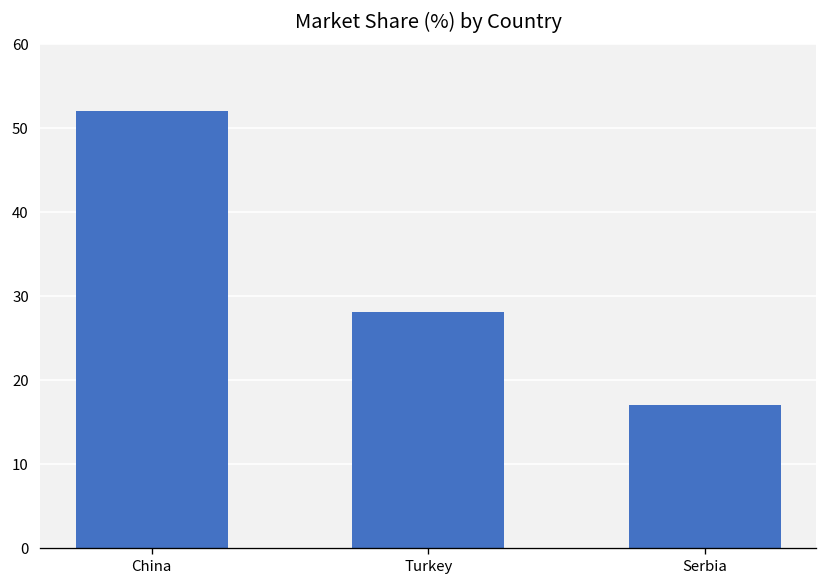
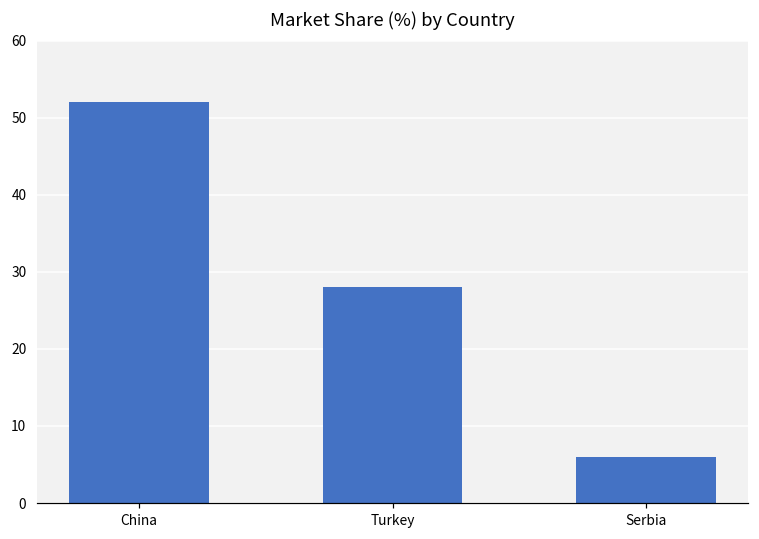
Serbia: 17 -> 6
